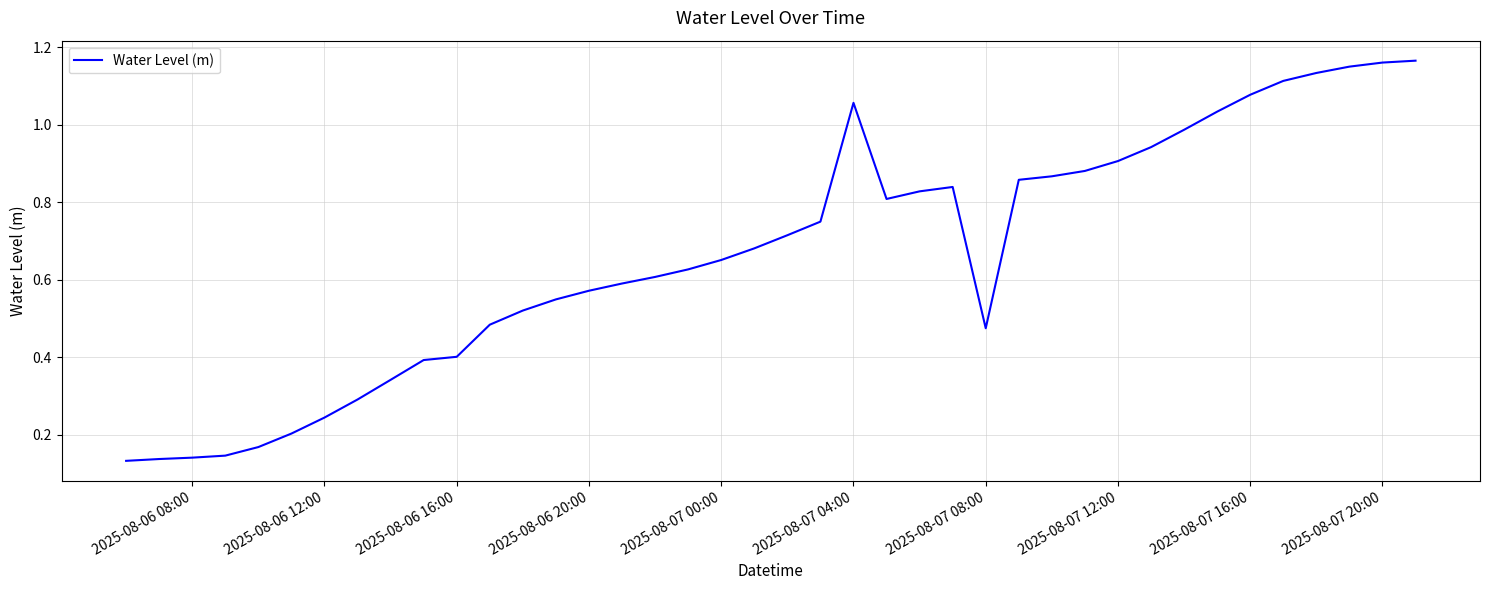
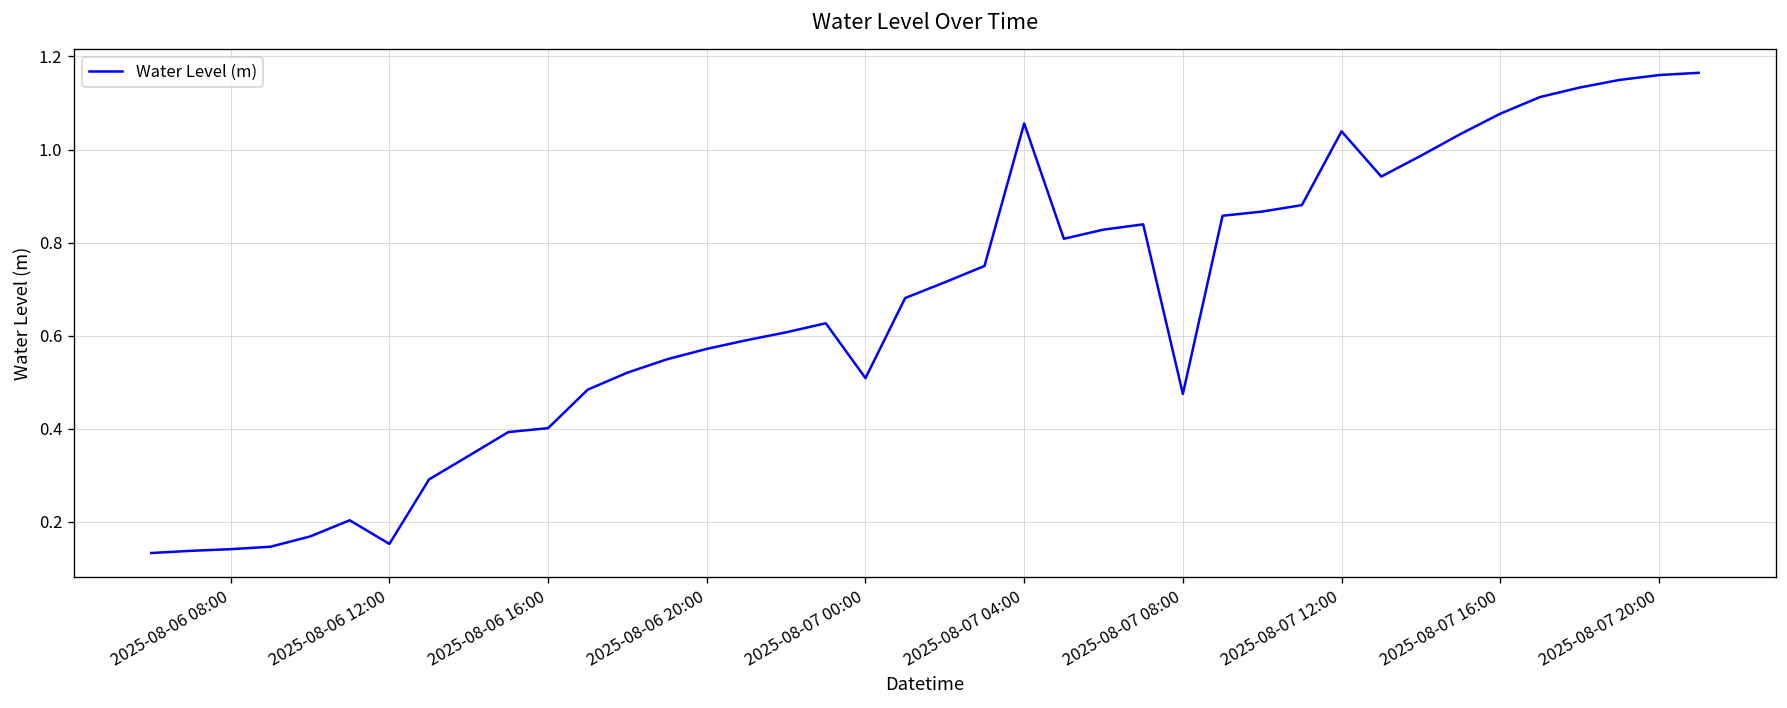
2025-08-06 12:00: 0.24 -> 0.15
2025-08-07 00:00: 0.65 -> 0.51
2025-08-07 12:00: 0.91 -> 1.04
